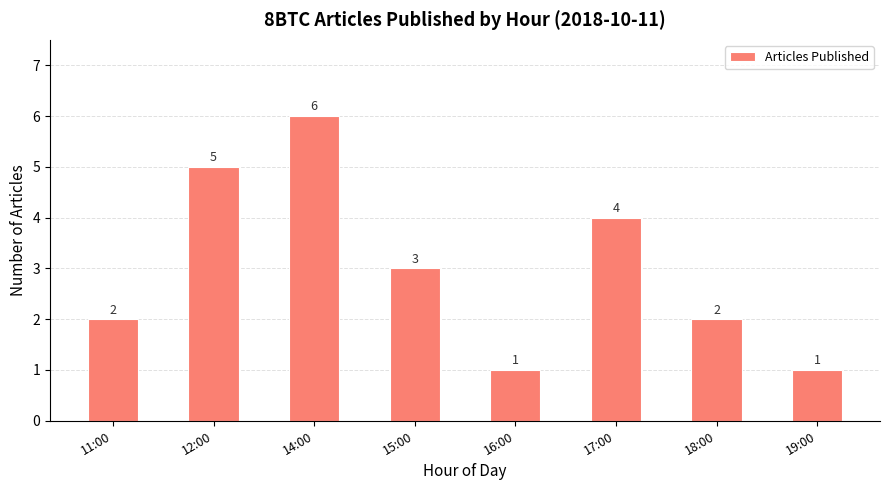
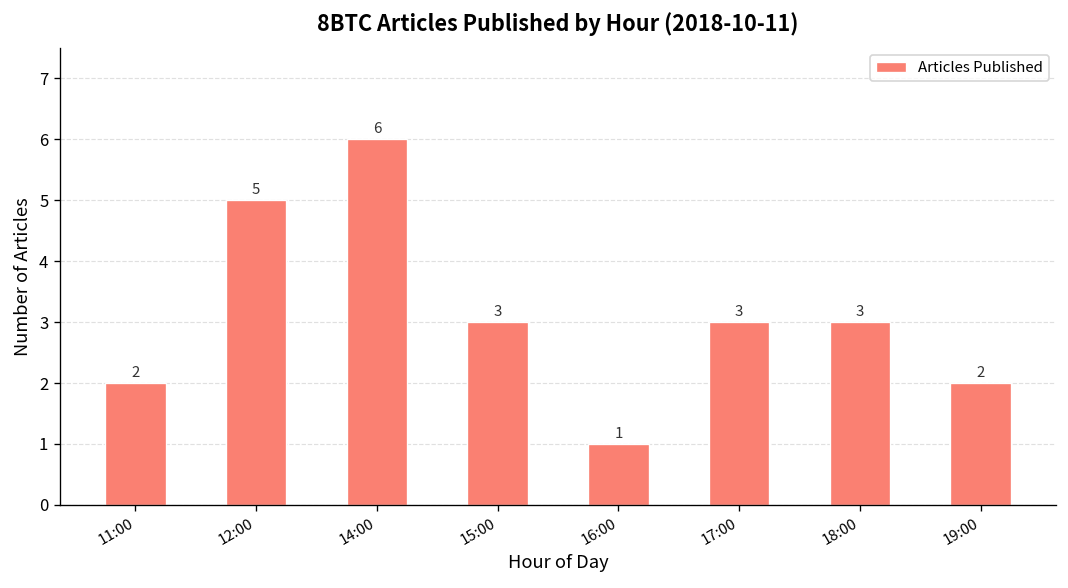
17:00: 4 -> 3
18:00: 2 -> 3
19:00: 1 -> 2
